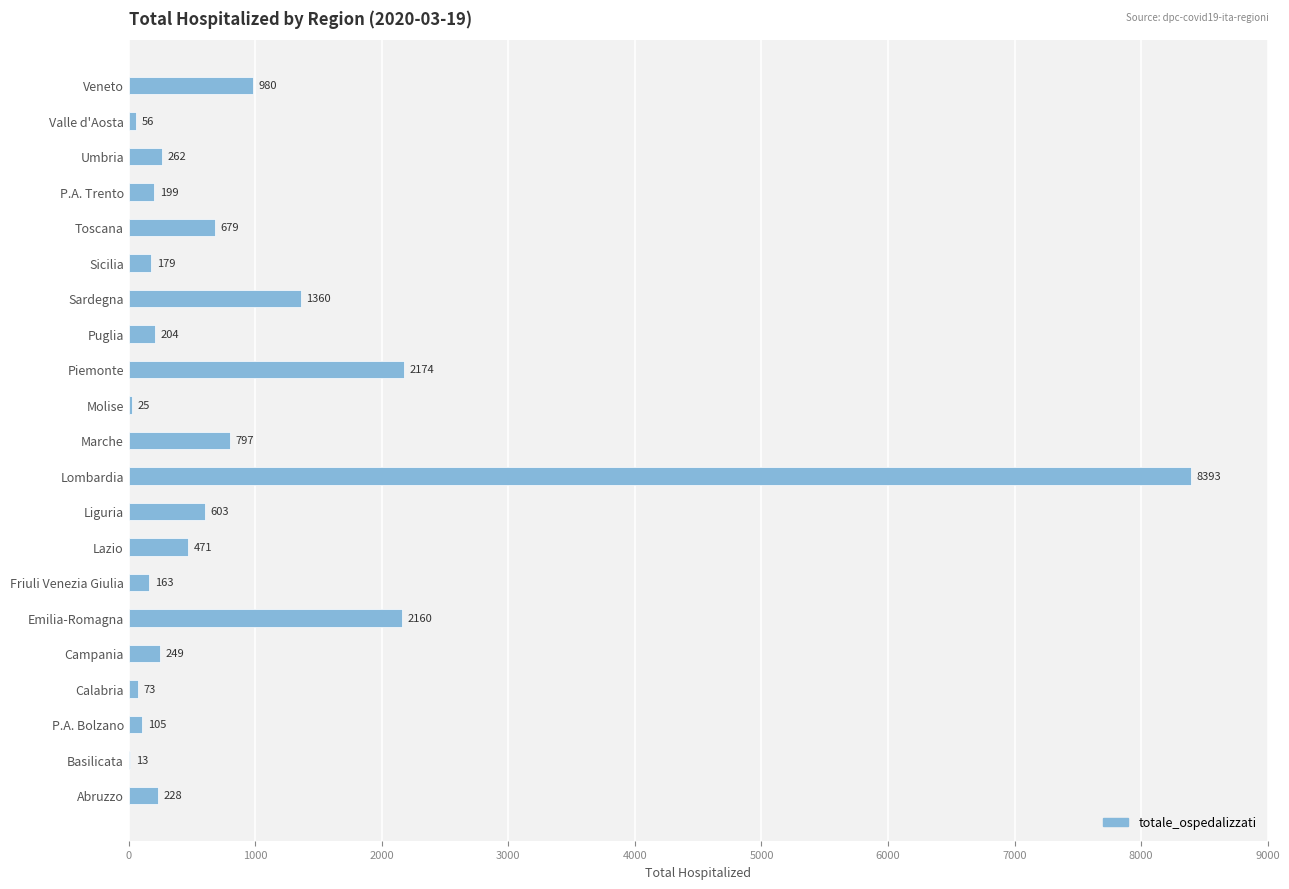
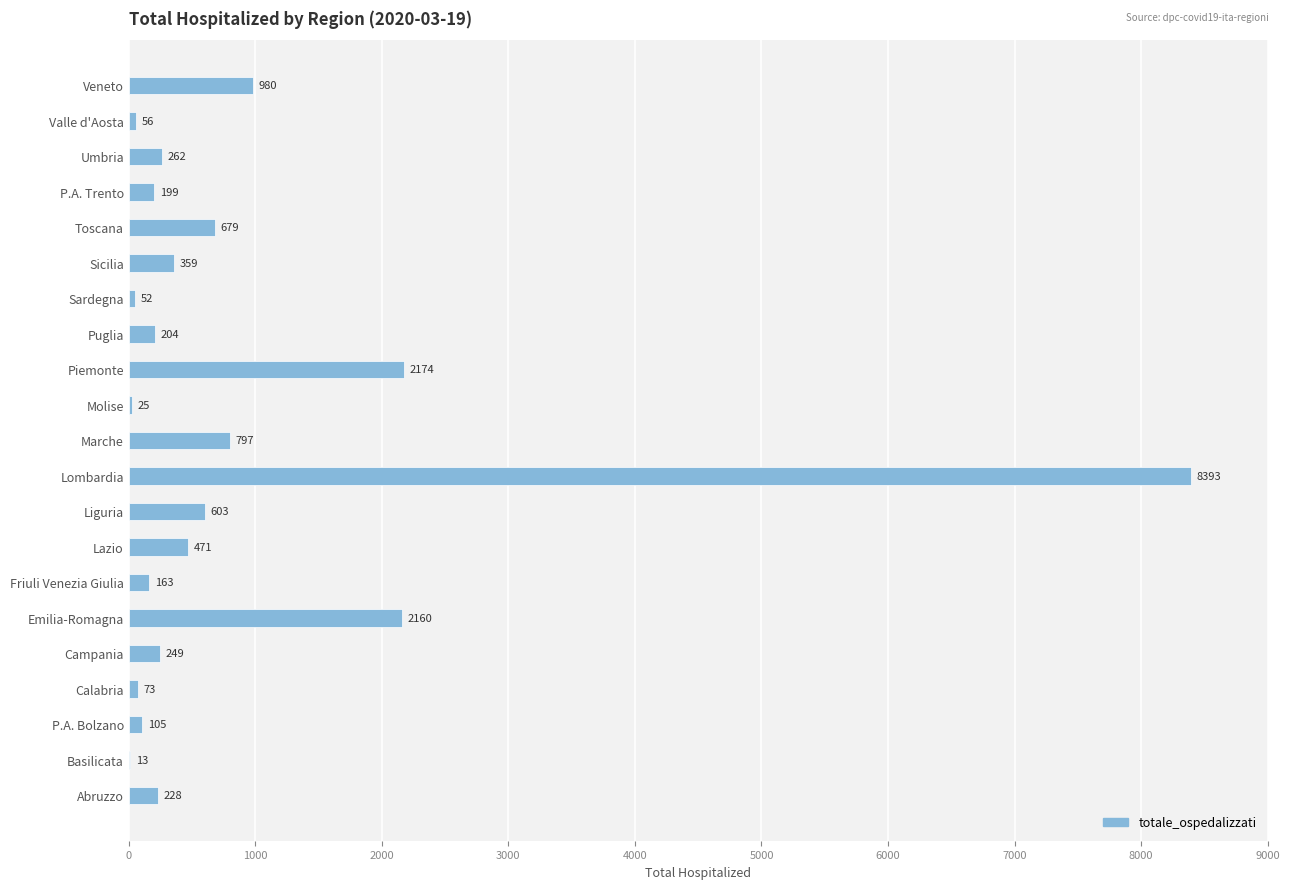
Sicilia: 179 -> 359
Sardegna: 1360 -> 52
